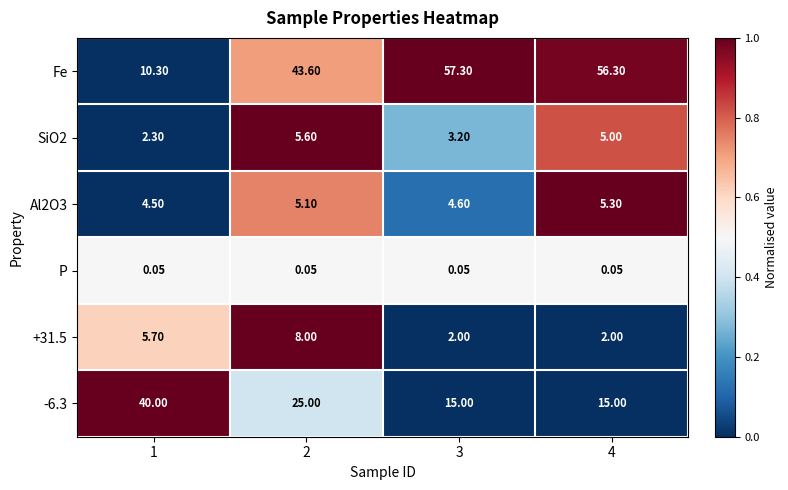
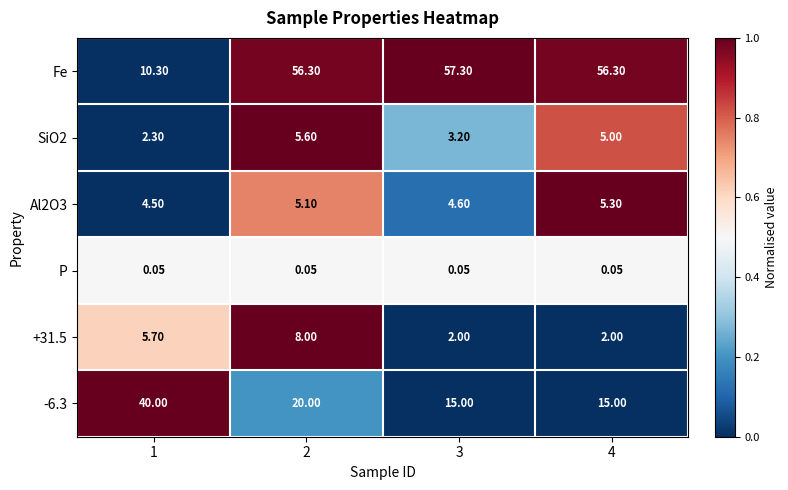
Fe, 2: 43.60 -> 56.30
-6.3, 2: 25.00 -> 20.00
